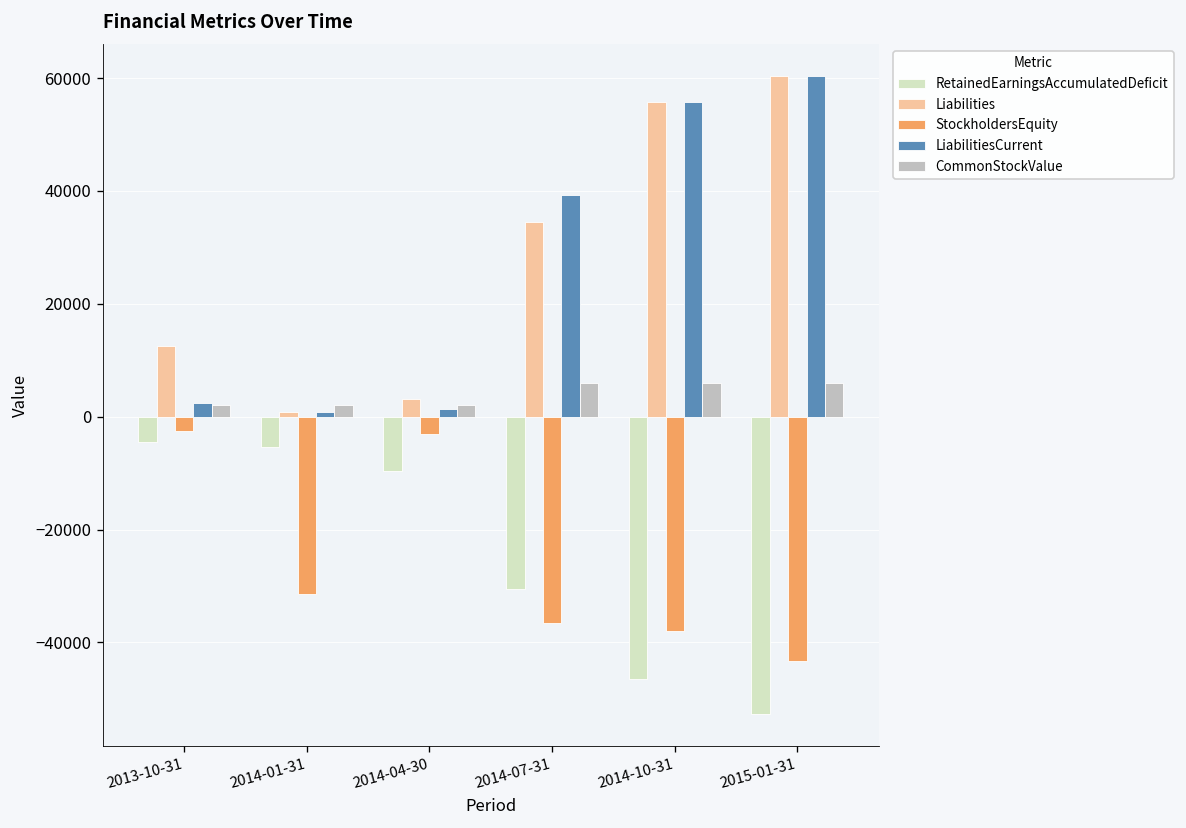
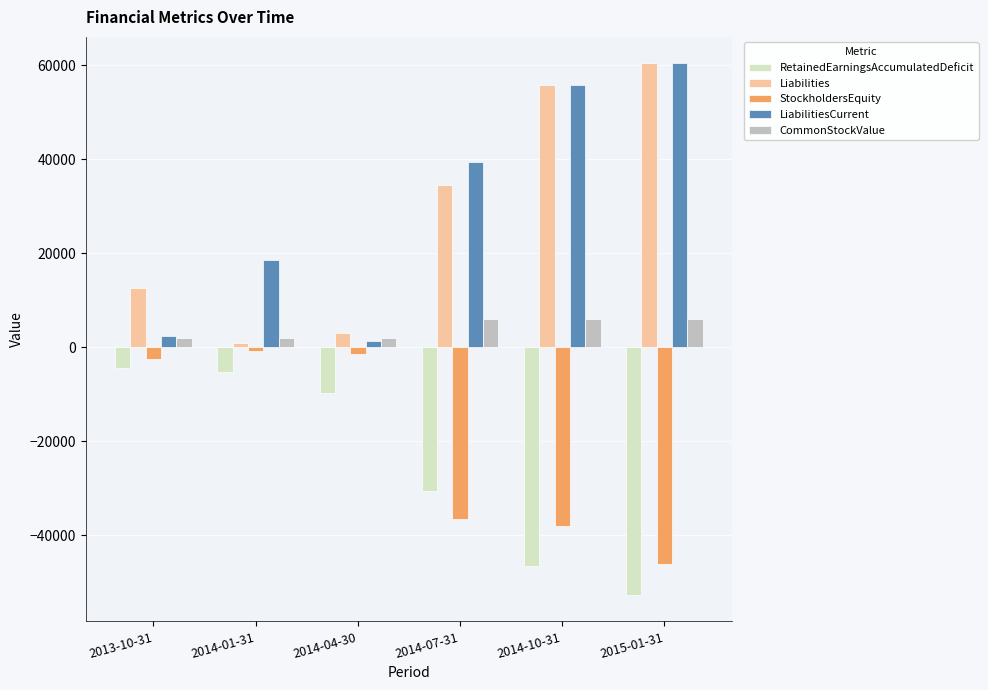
StockholdersEquity, 2014-01-31: -31000 -> -1000
LiabilitiesCurrent, 2014-01-31: 1000 -> 19000
StockholdersEquity, 2014-04-30: -3000 -> -1000
StockholdersEquity, 2015-01-31: -43000 -> -46000
